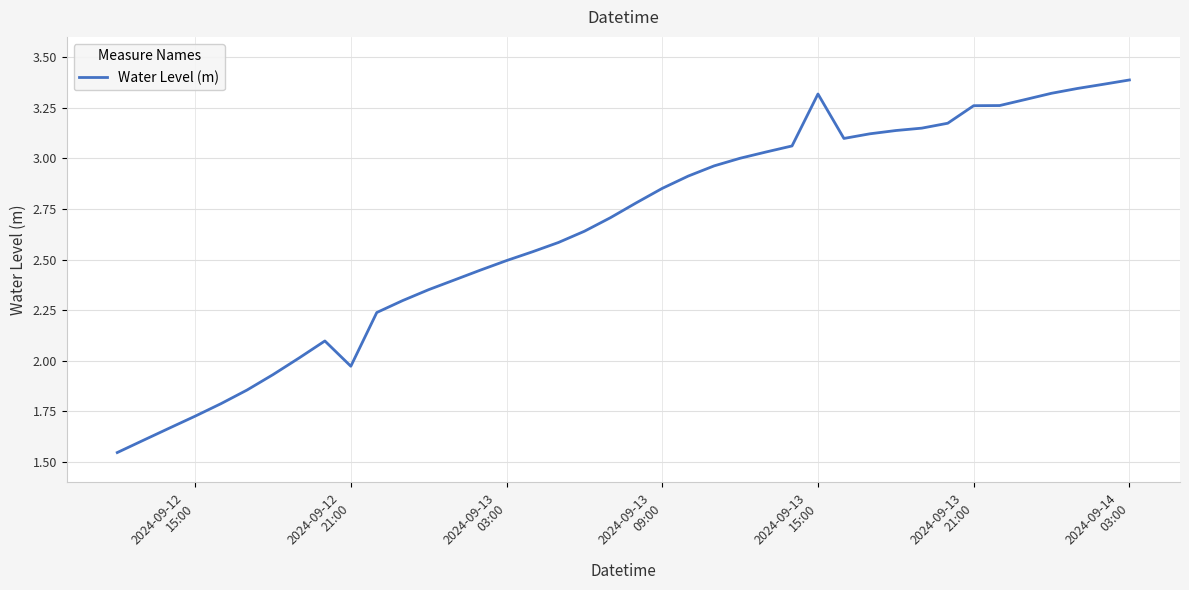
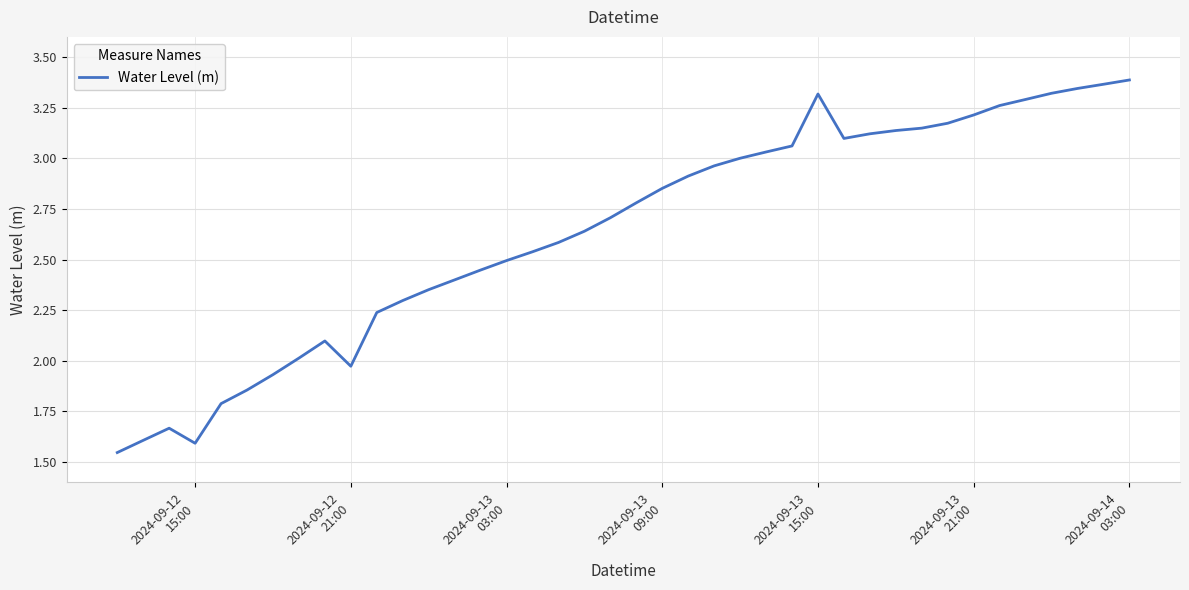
2024-09-12 15:00: 1.73 -> 1.59
2024-09-13 21:00: 3.26 -> 3.21
